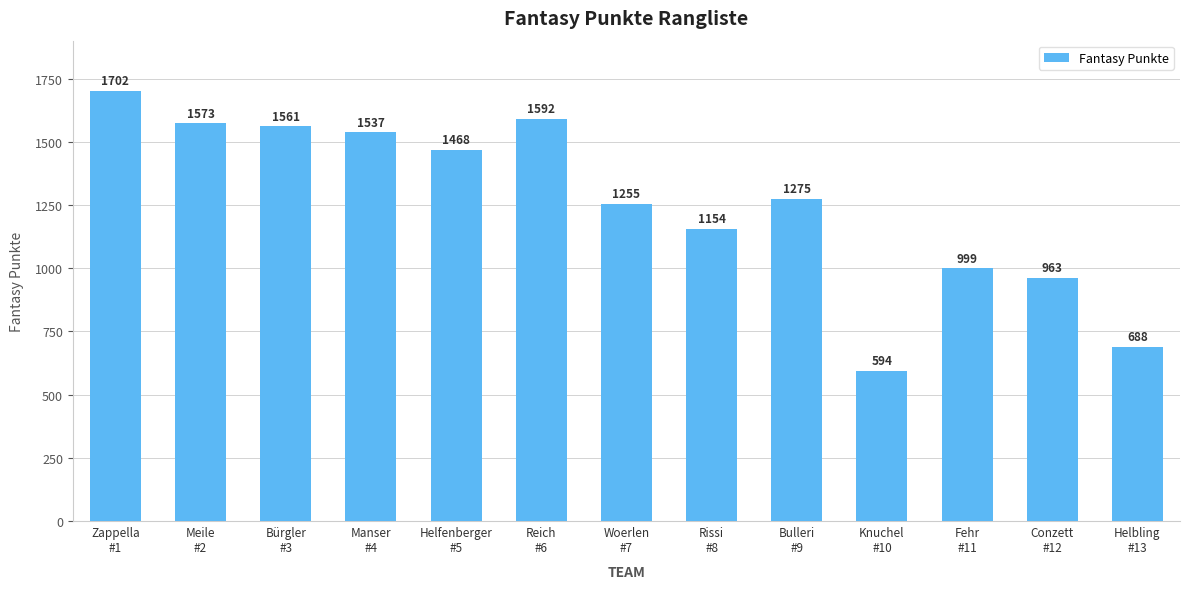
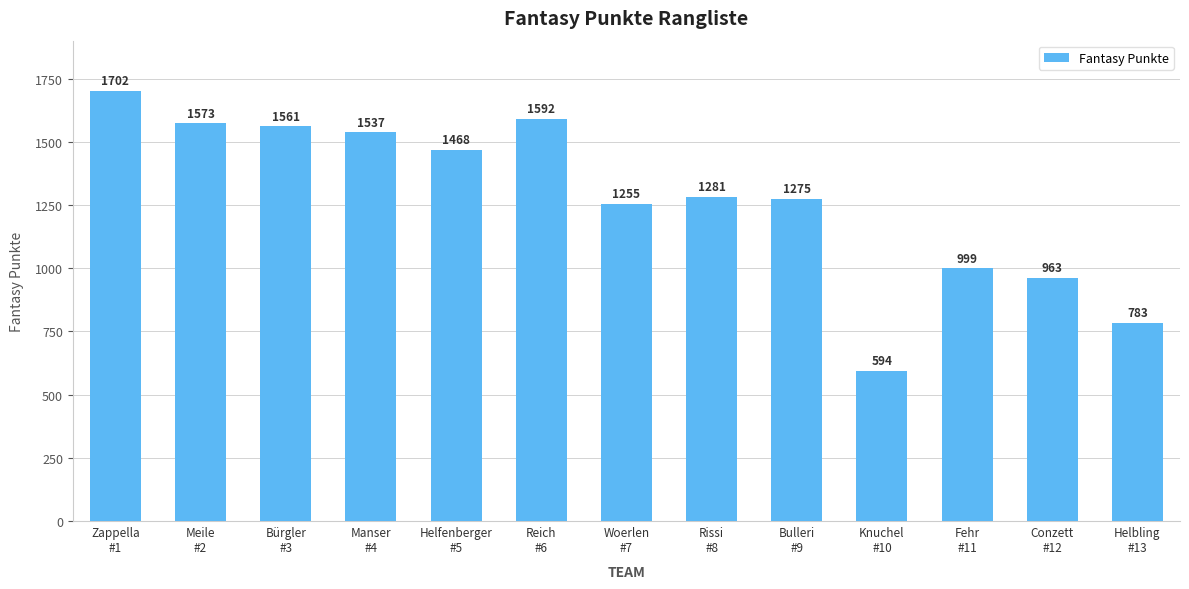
Rissi #8: 1154 -> 1281
Helbling #13: 688 -> 783
